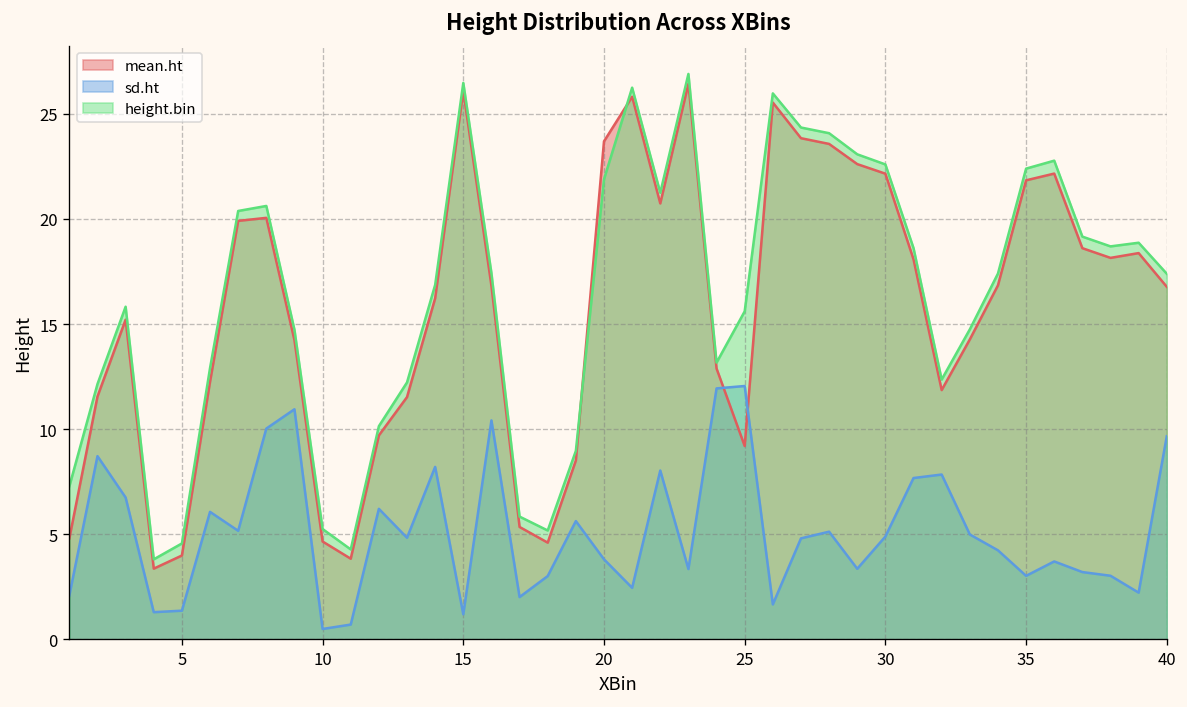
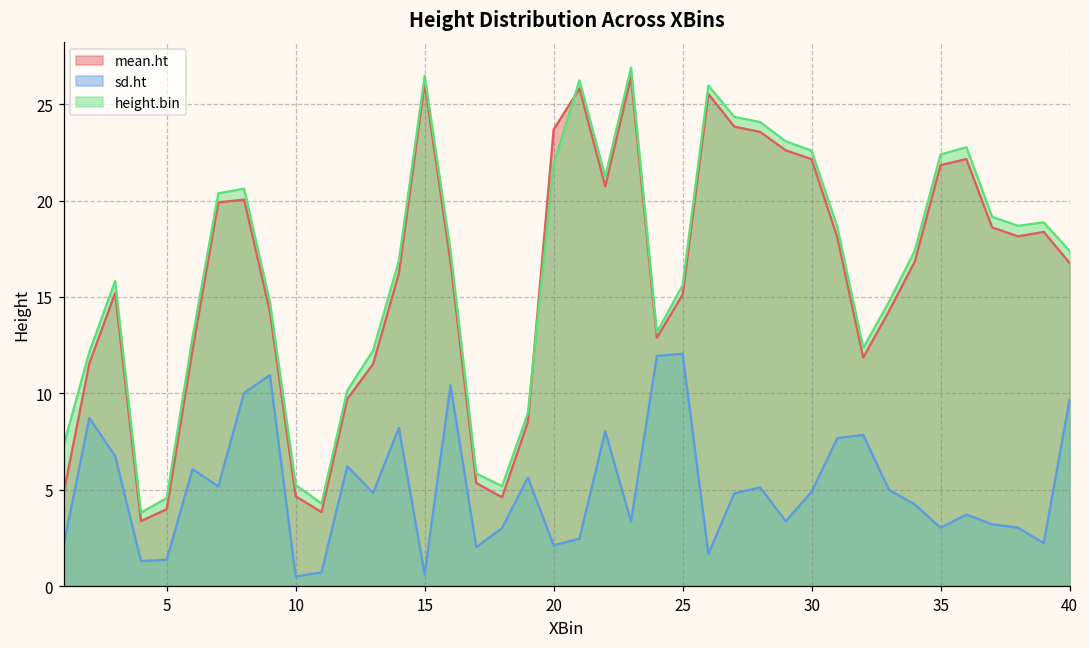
sd.ht, 15: 1.2 -> 0.6
sd.ht, 20: 3.8 -> 2.1
mean.ht, 25: 9.2 -> 15.1
